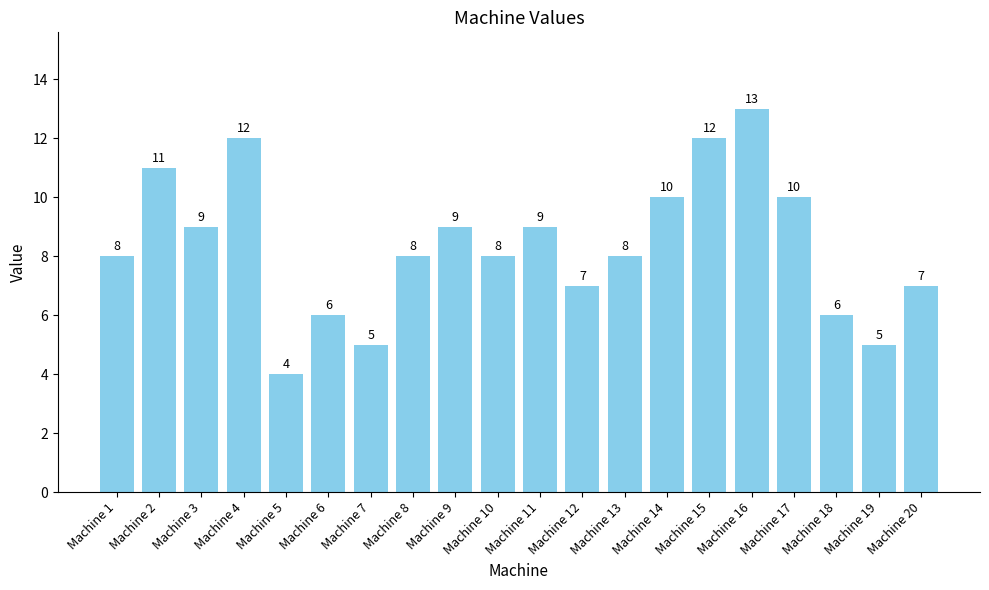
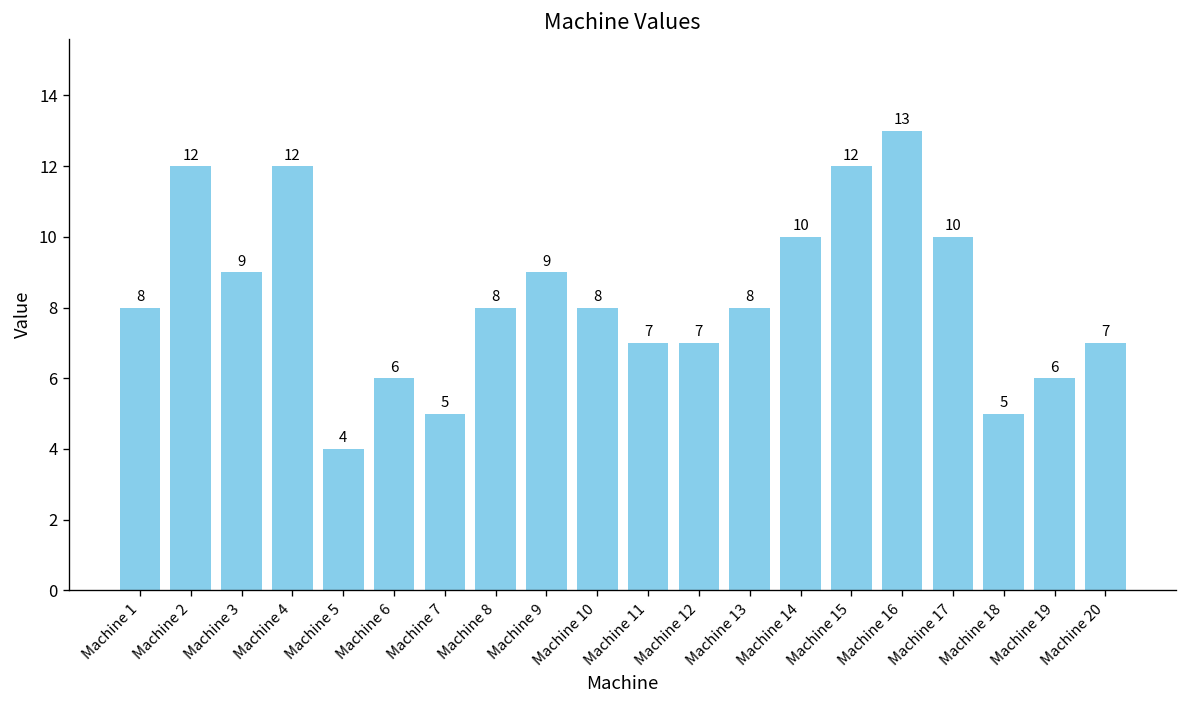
Machine 2: 11 -> 12
Machine 11: 9 -> 7
Machine 18: 6 -> 5
Machine 19: 5 -> 6
